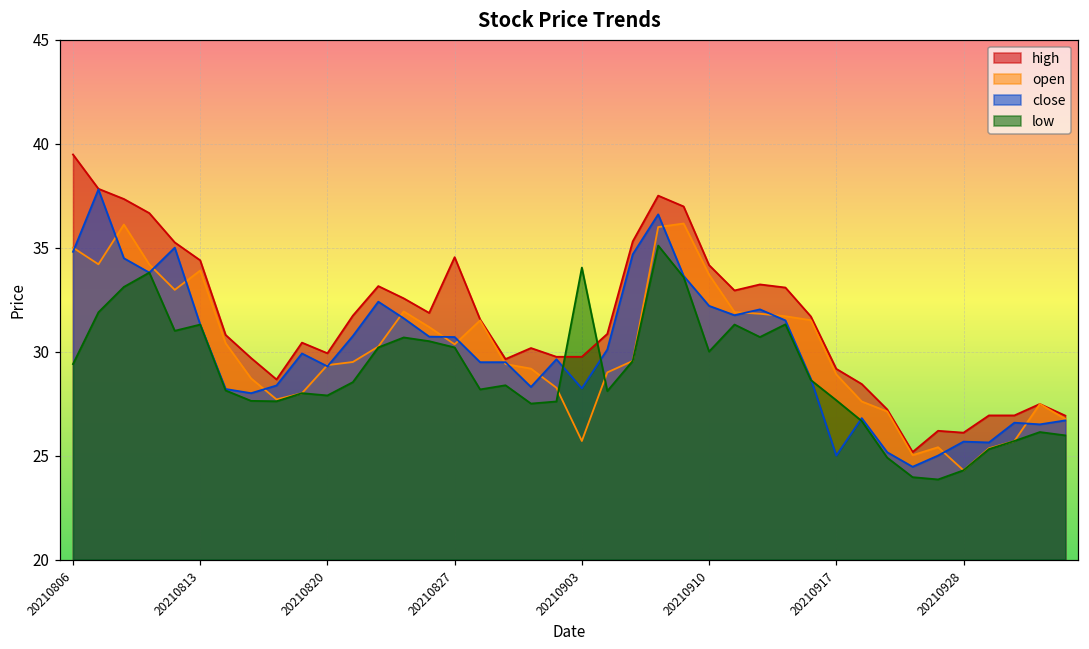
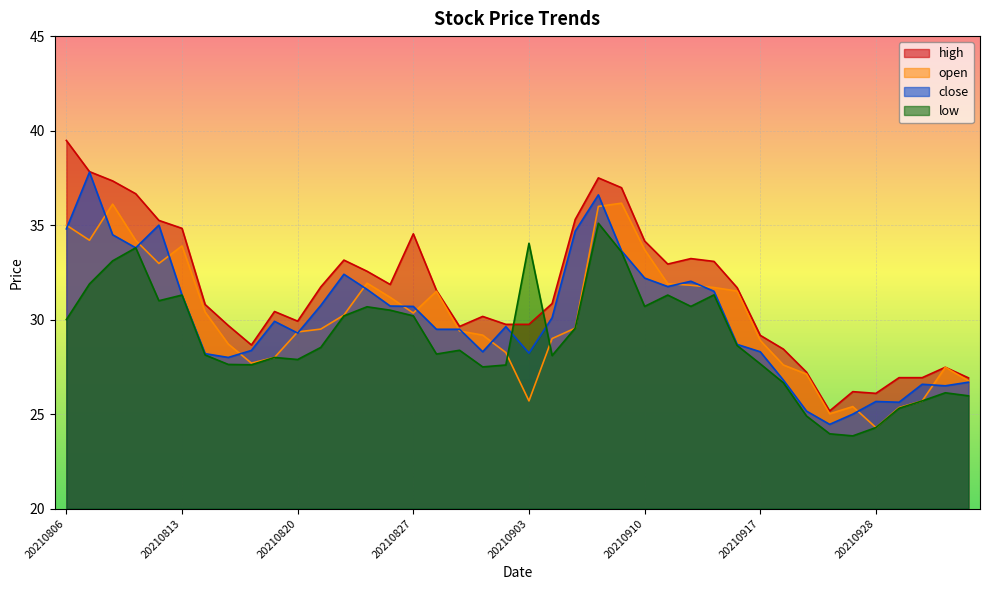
low, 20210806: 29.4 -> 30.0
high, 20210813: 34.4 -> 34.8
low, 20210910: 30.0 -> 30.7
close, 20210917: 25.0 -> 28.3
